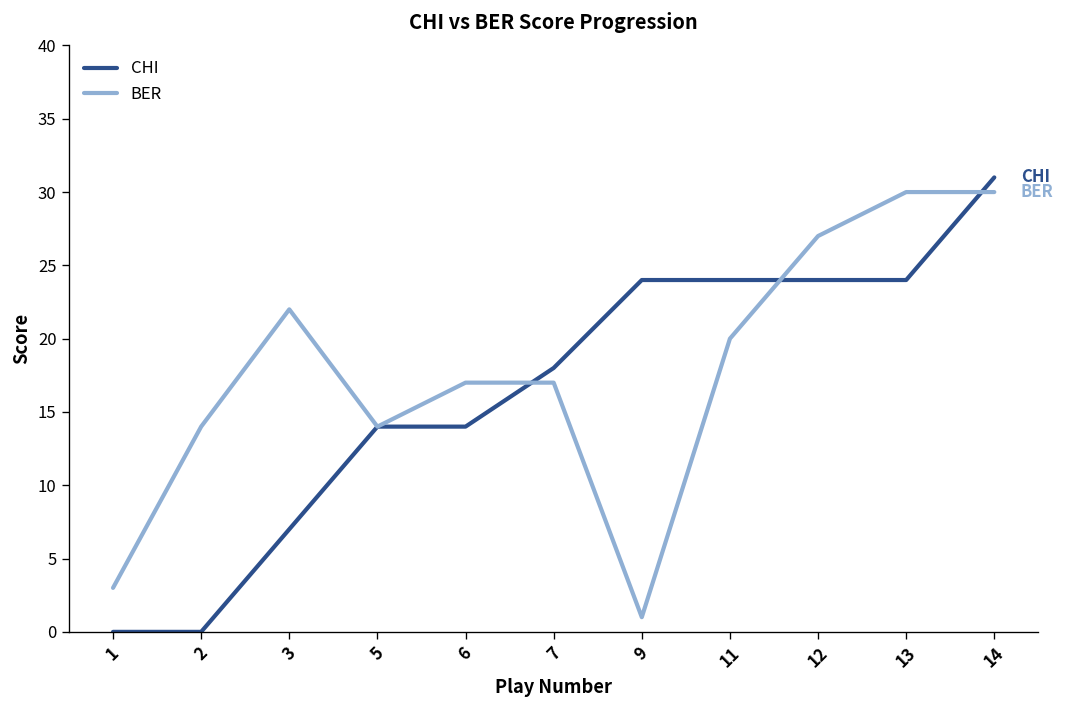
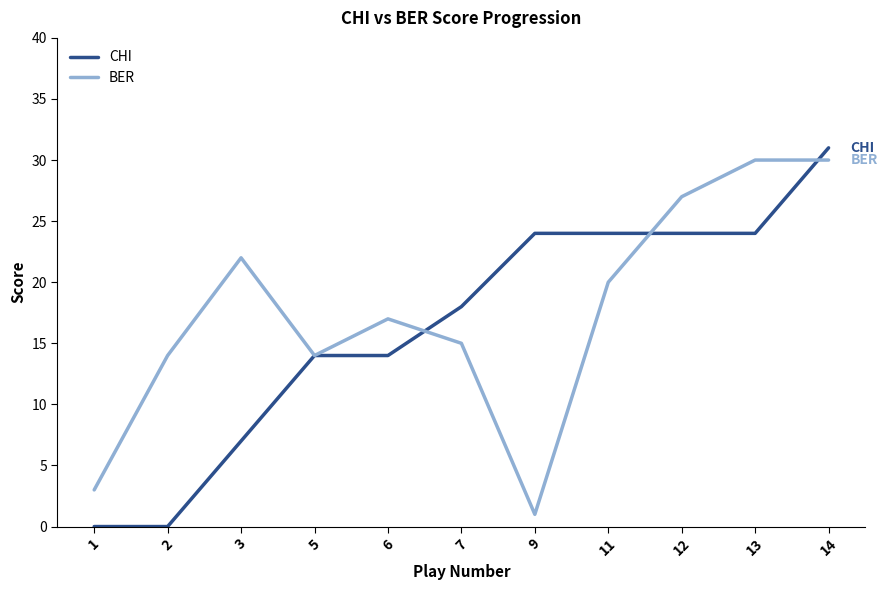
BER, 7: 17 -> 15
